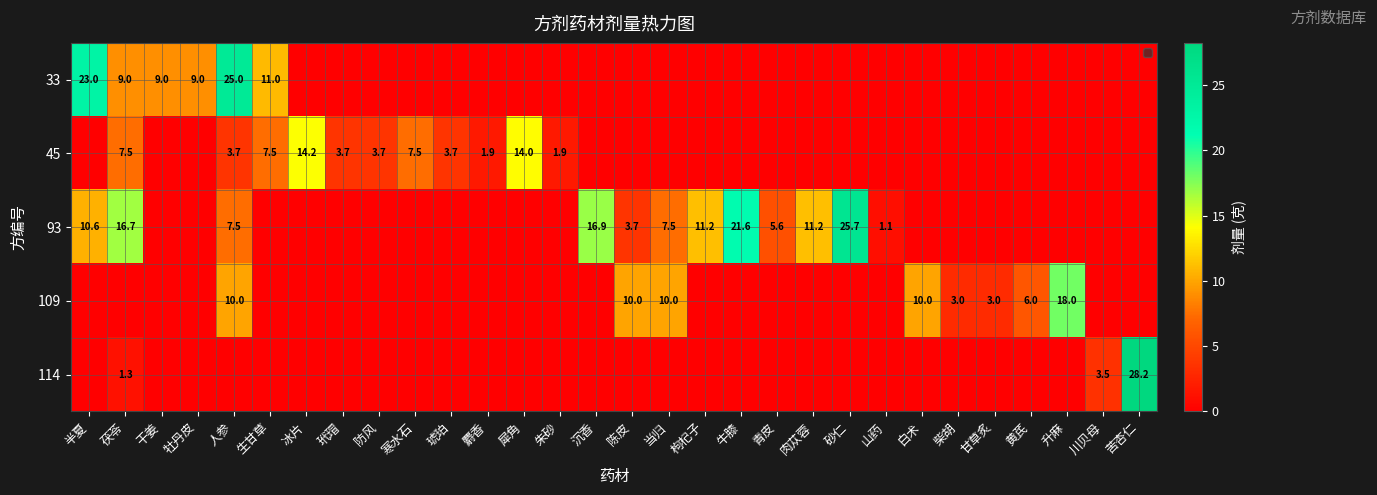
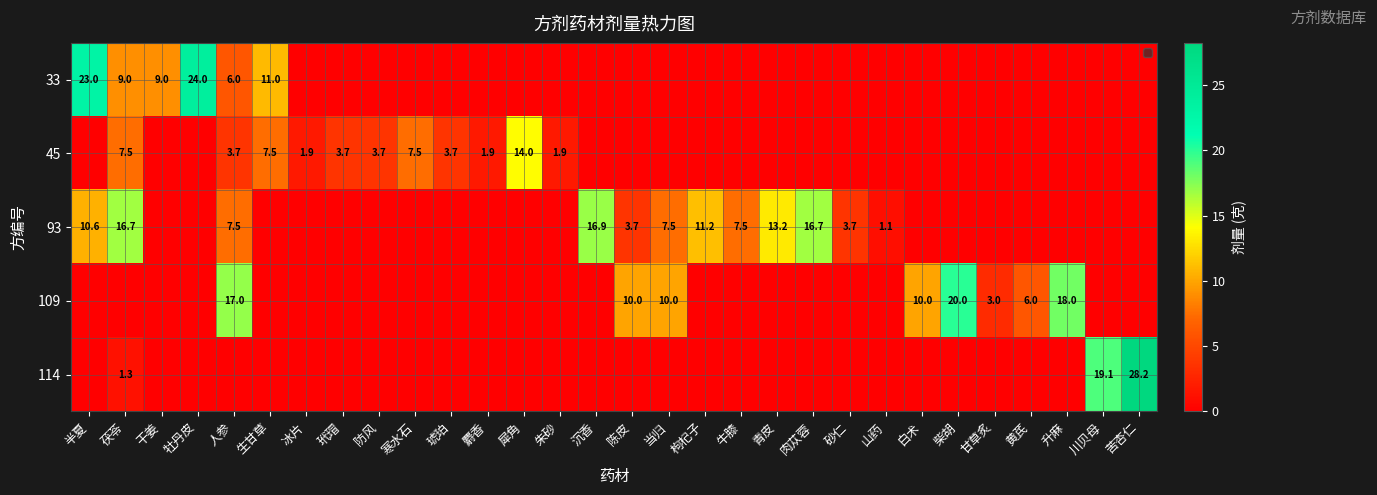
33, 牡丹皮: 9.0 -> 24.0
33, 人参: 25.0 -> 6.0
45, 冰片: 14.2 -> 1.9
93, 牛膝: 21.6 -> 7.5
93, 青皮: 5.6 -> 13.2
93, 肉苁蓉: 11.2 -> 16.7
93, 砂仁: 25.7 -> 3.7
109, 人参: 10.0 -> 17.0
109, 柴胡: 3.0 -> 20.0
114, 川贝母: 3.5 -> 19.1
